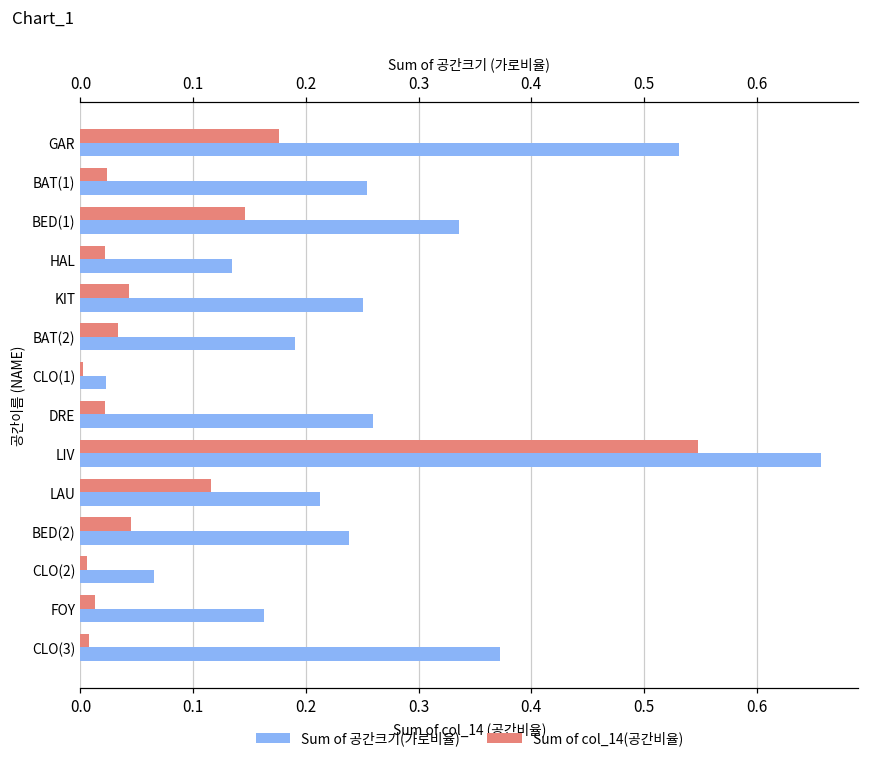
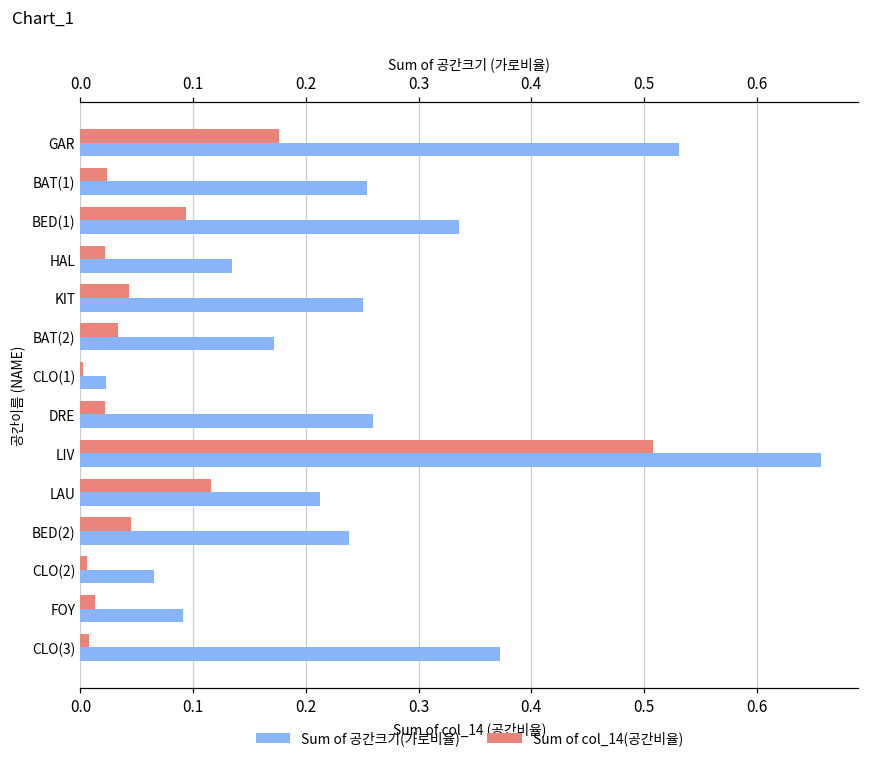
Sum of col_14(공간비율), BED(1): 0.146 -> 0.094
Sum of 공간크기(가로비율), BAT(2): 0.191 -> 0.172
Sum of col_14(공간비율), LIV: 0.548 -> 0.508
Sum of 공간크기(가로비율), FOY: 0.163 -> 0.091
